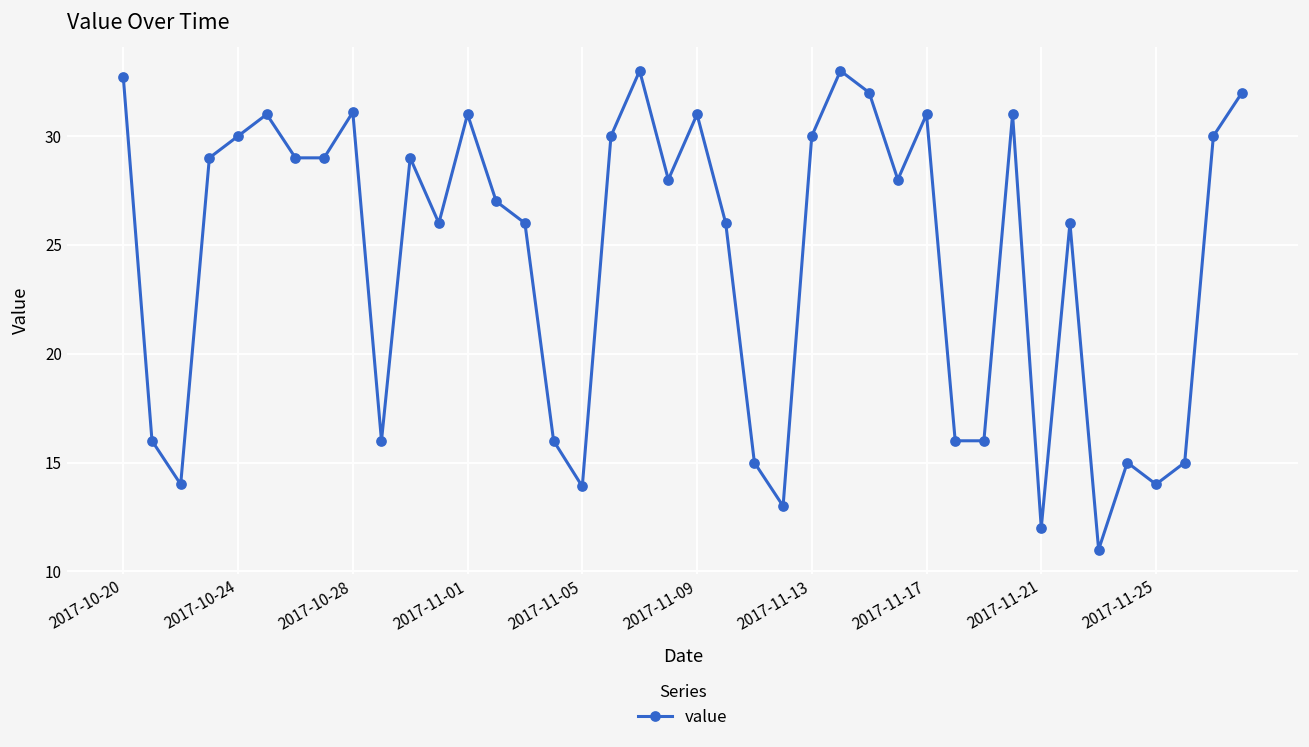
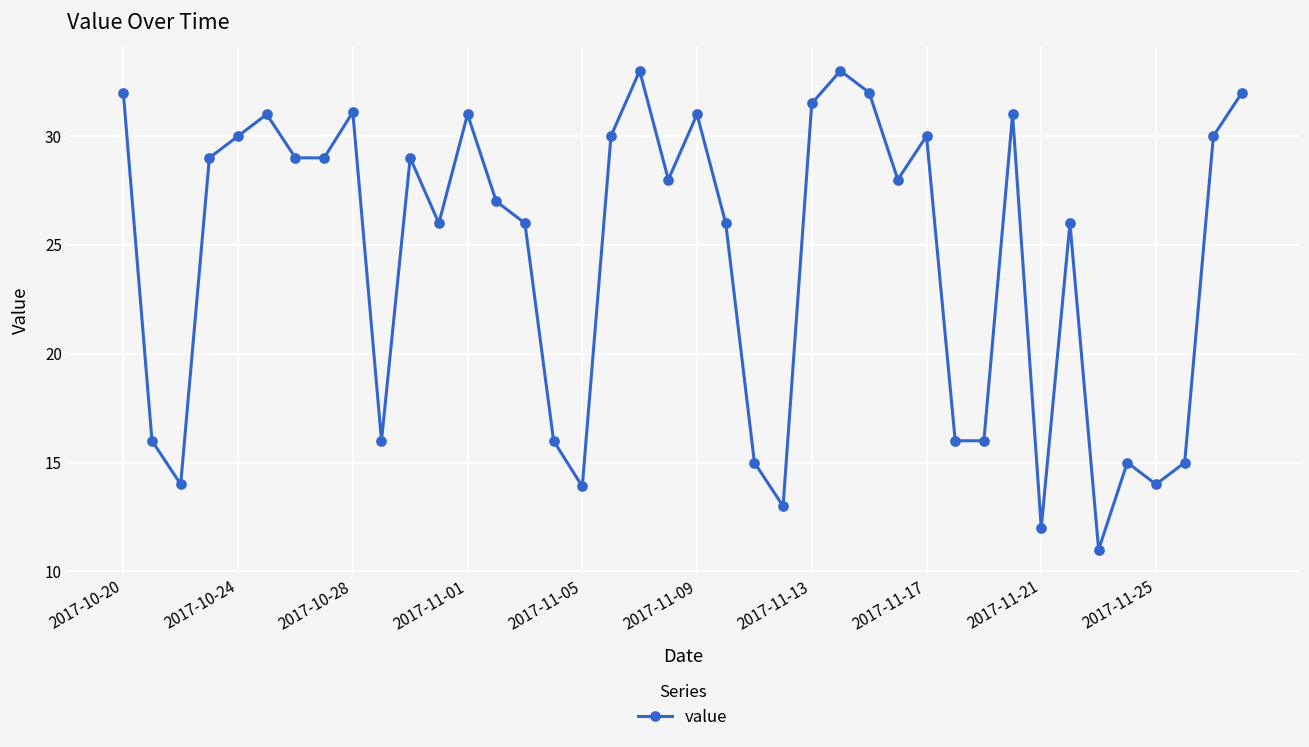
2017-10-20: 32.7 -> 32.0
2017-11-13: 30.0 -> 31.5
2017-11-17: 31 -> 30
